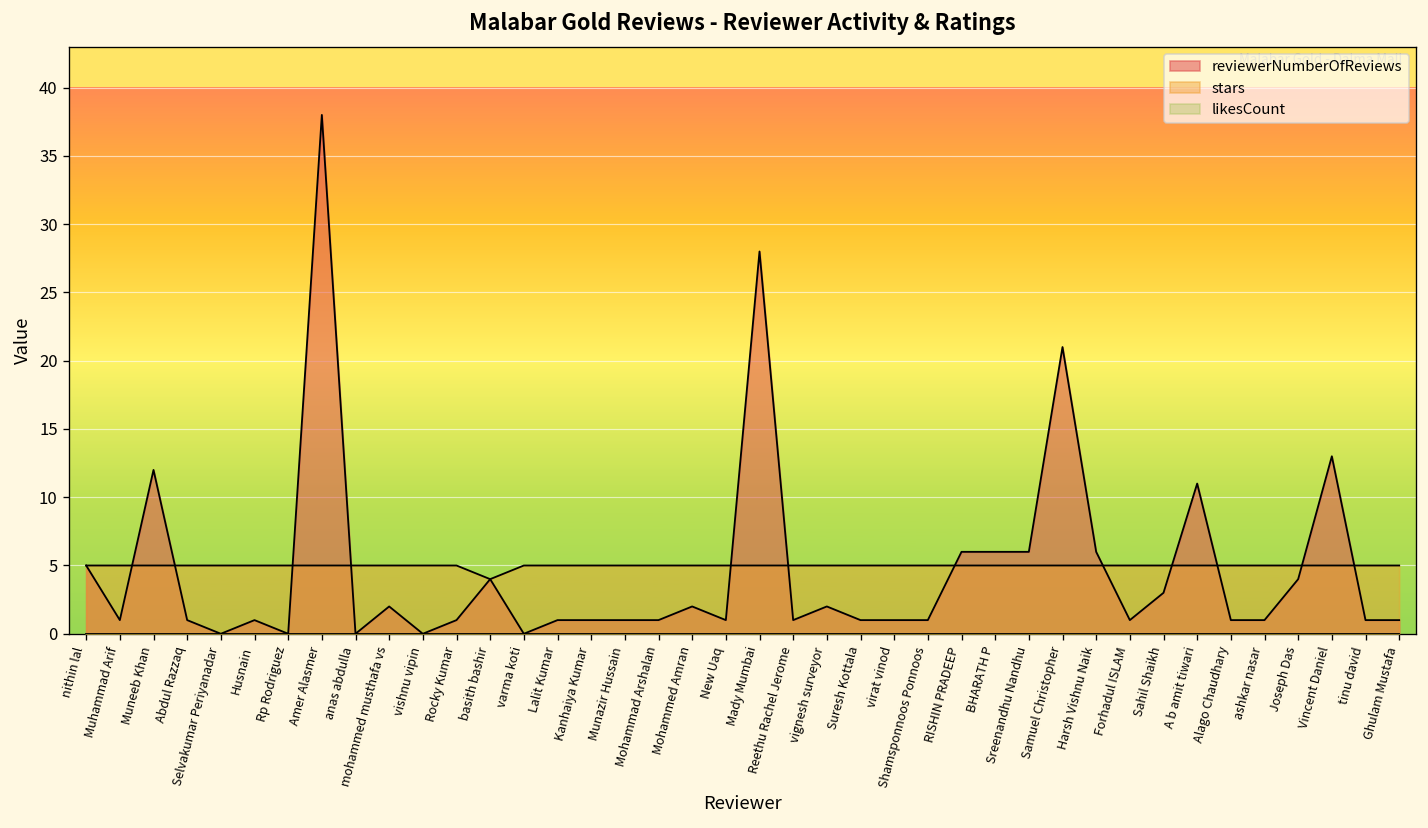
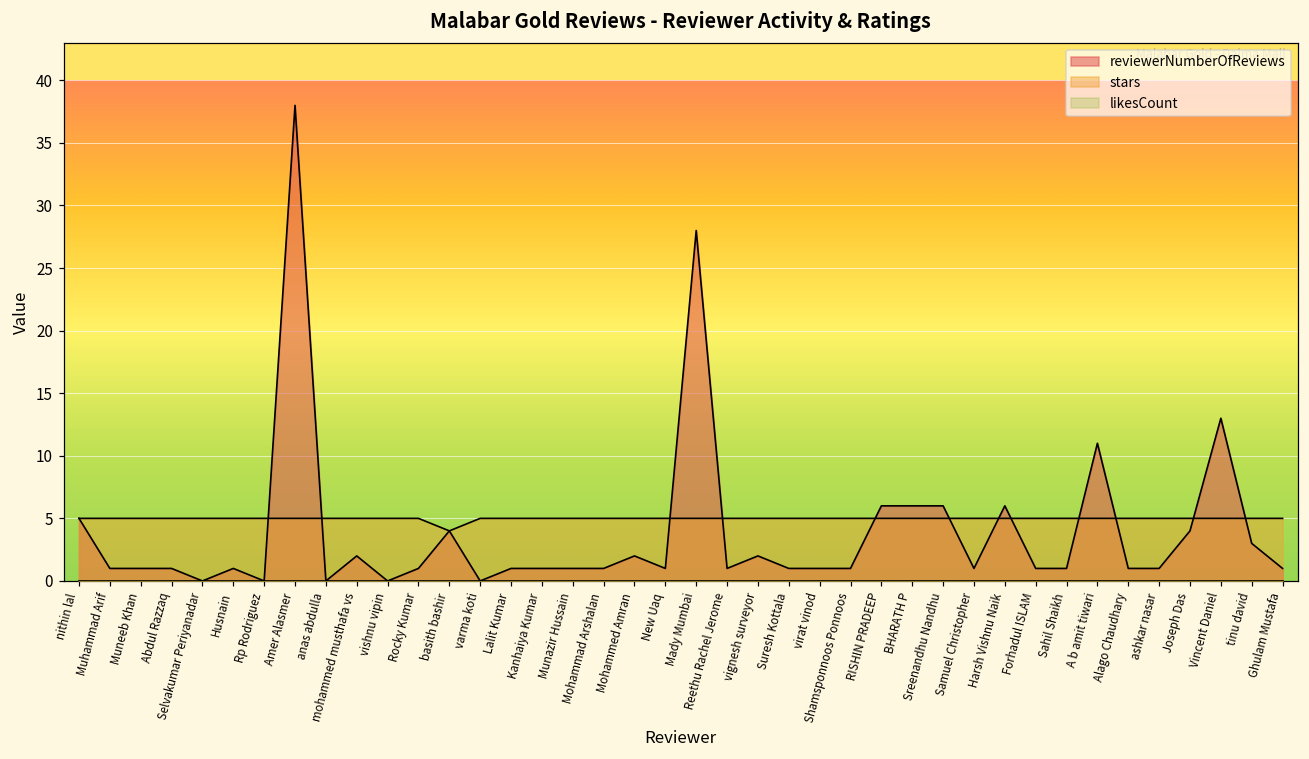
reviewerNumberOfReviews, Muneeb Khan: 12 -> 1
reviewerNumberOfReviews, Samuel Christopher: 21 -> 1
reviewerNumberOfReviews, Sahil Shaikh: 3 -> 1
reviewerNumberOfReviews, tinu david: 1 -> 3
